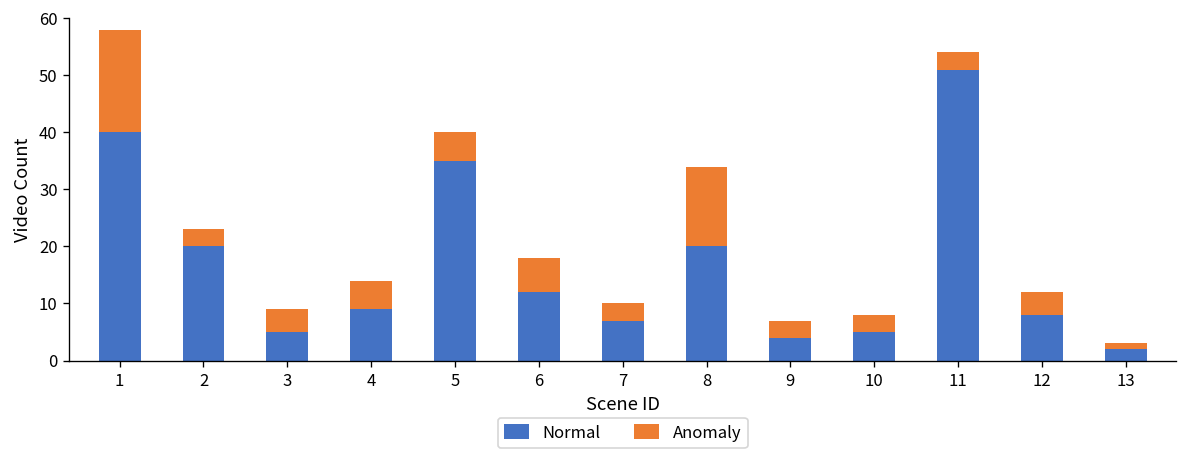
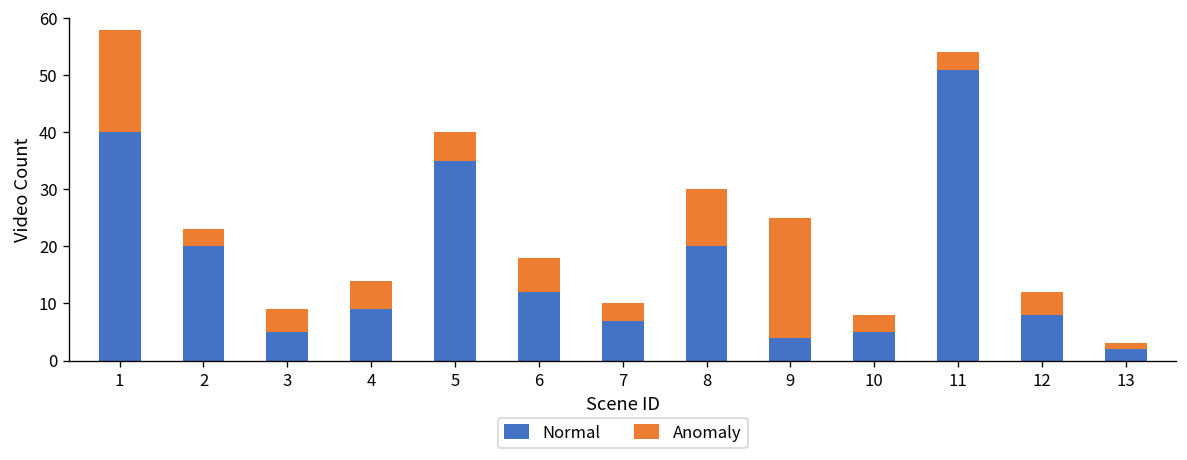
Anomaly, 8: 14 -> 10
Anomaly, 9: 3 -> 21
